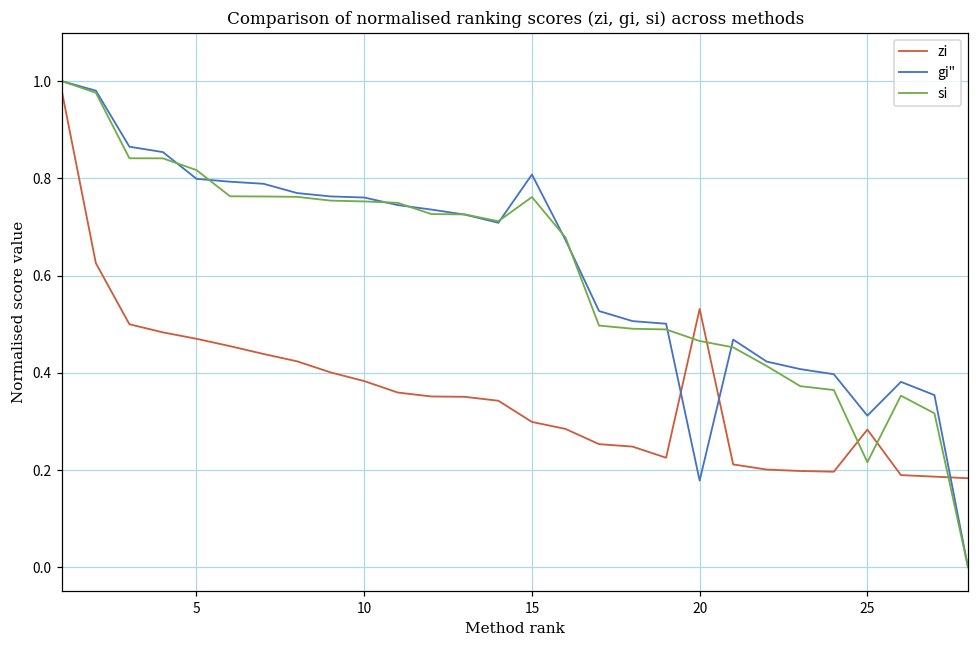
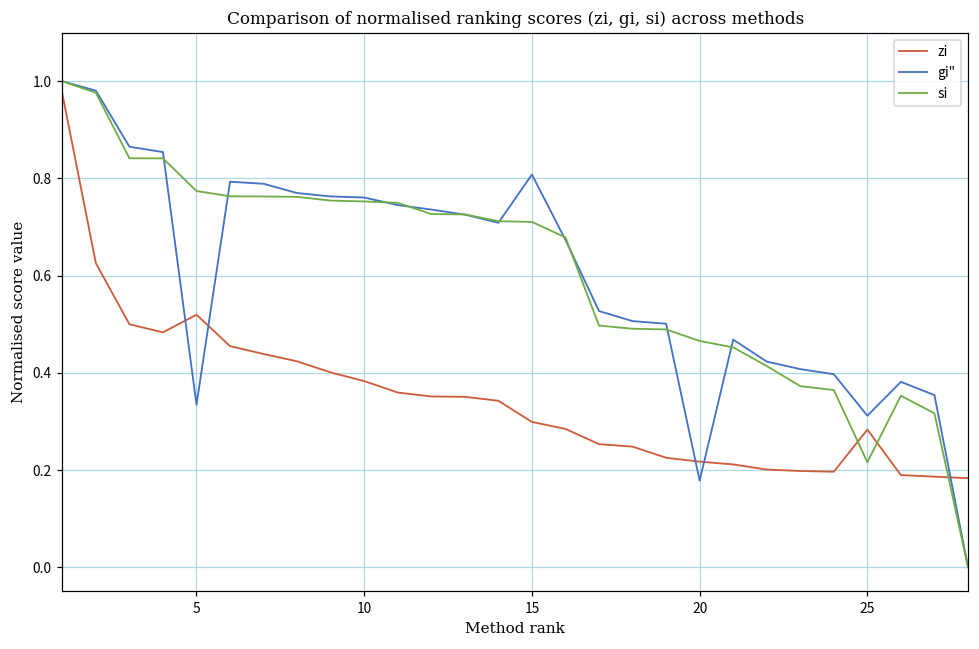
zi, 5: 0.47 -> 0.52
gi", 5: 0.80 -> 0.33
si, 5: 0.82 -> 0.77
si, 15: 0.76 -> 0.71
zi, 20: 0.53 -> 0.22
